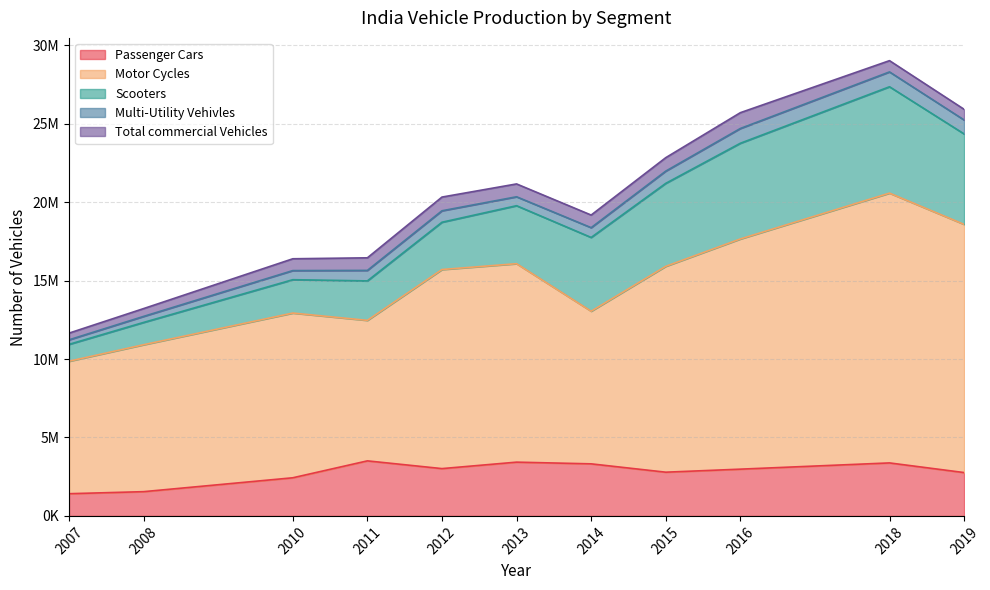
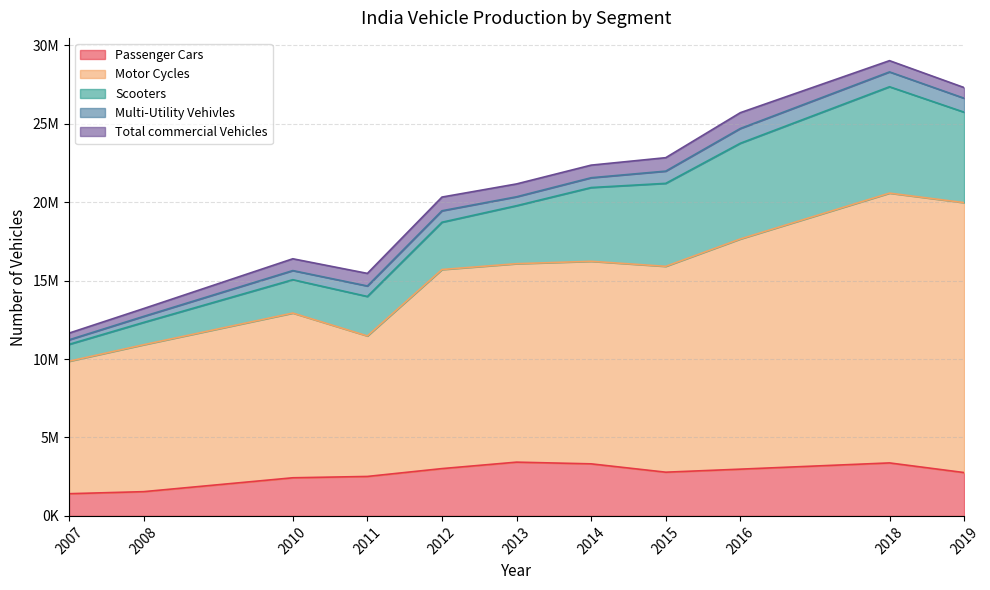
Passenger Cars, 2011: 3500000 -> 2500000
Motor Cycles, 2014: 9700000 -> 12900000
Motor Cycles, 2019: 15800000 -> 17200000
